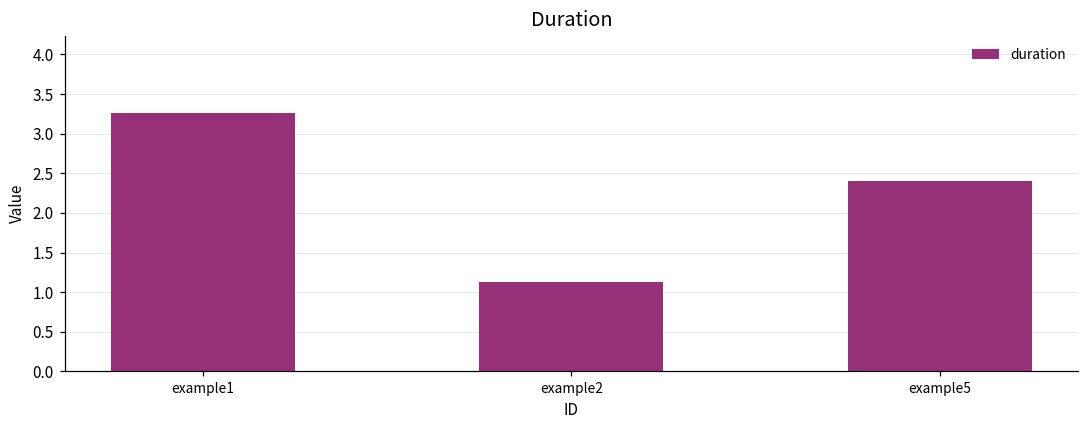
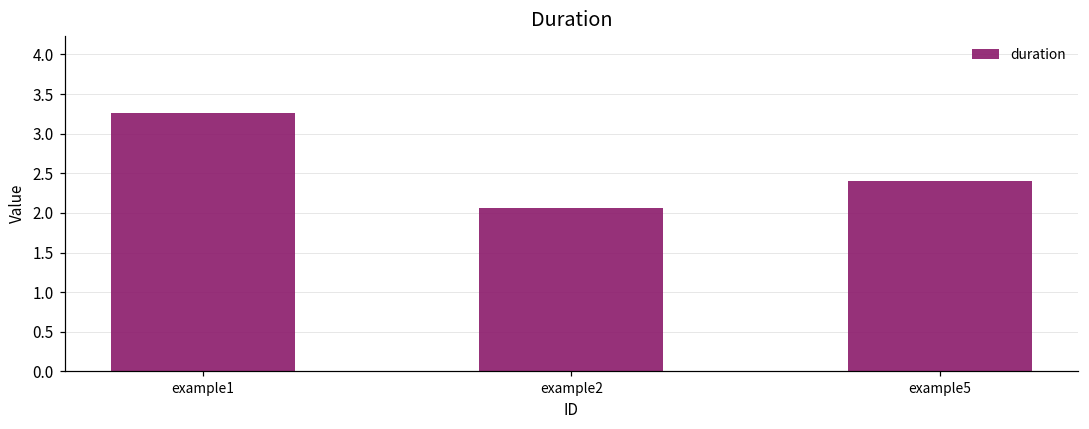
example2: 1.1 -> 2.1
